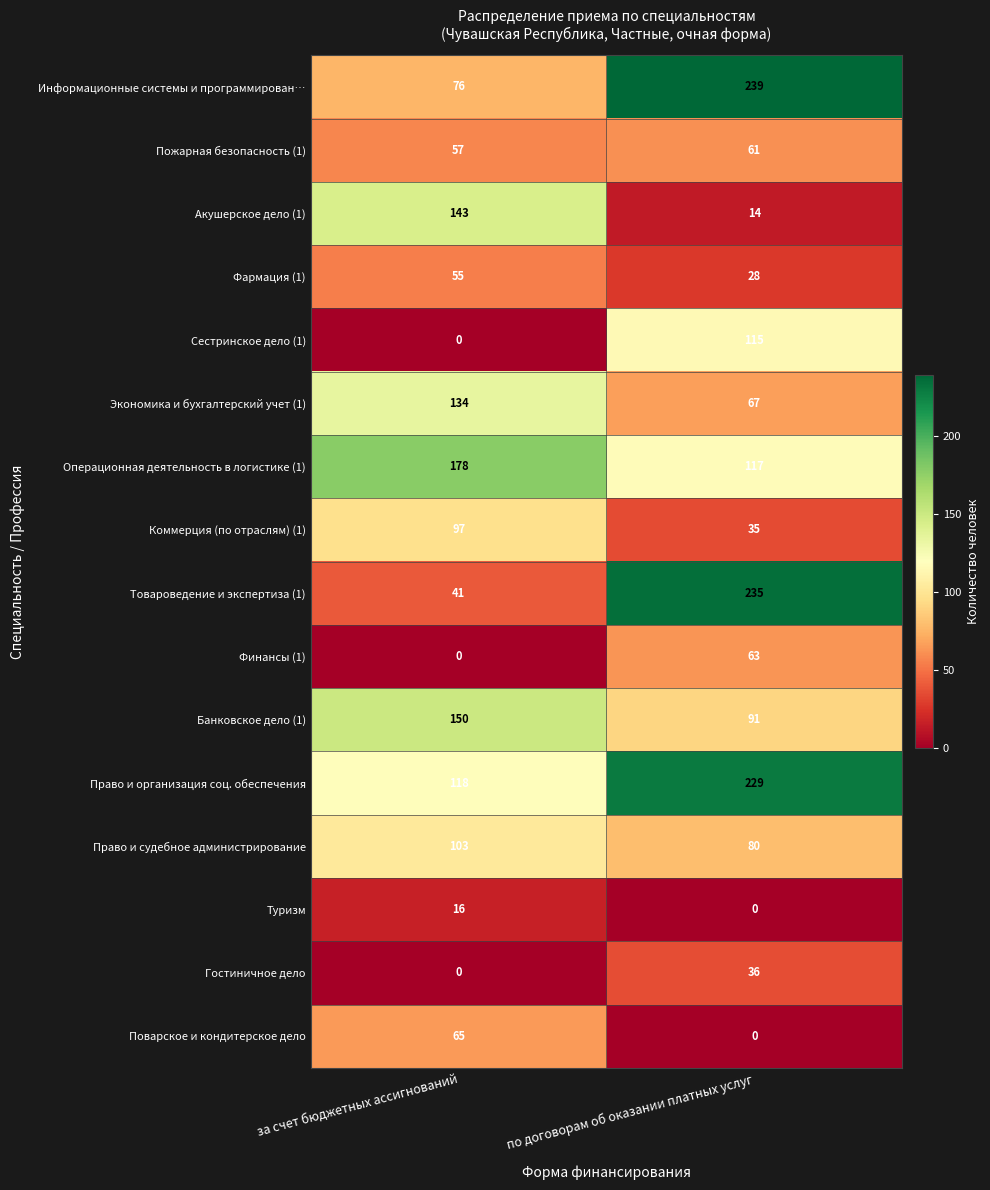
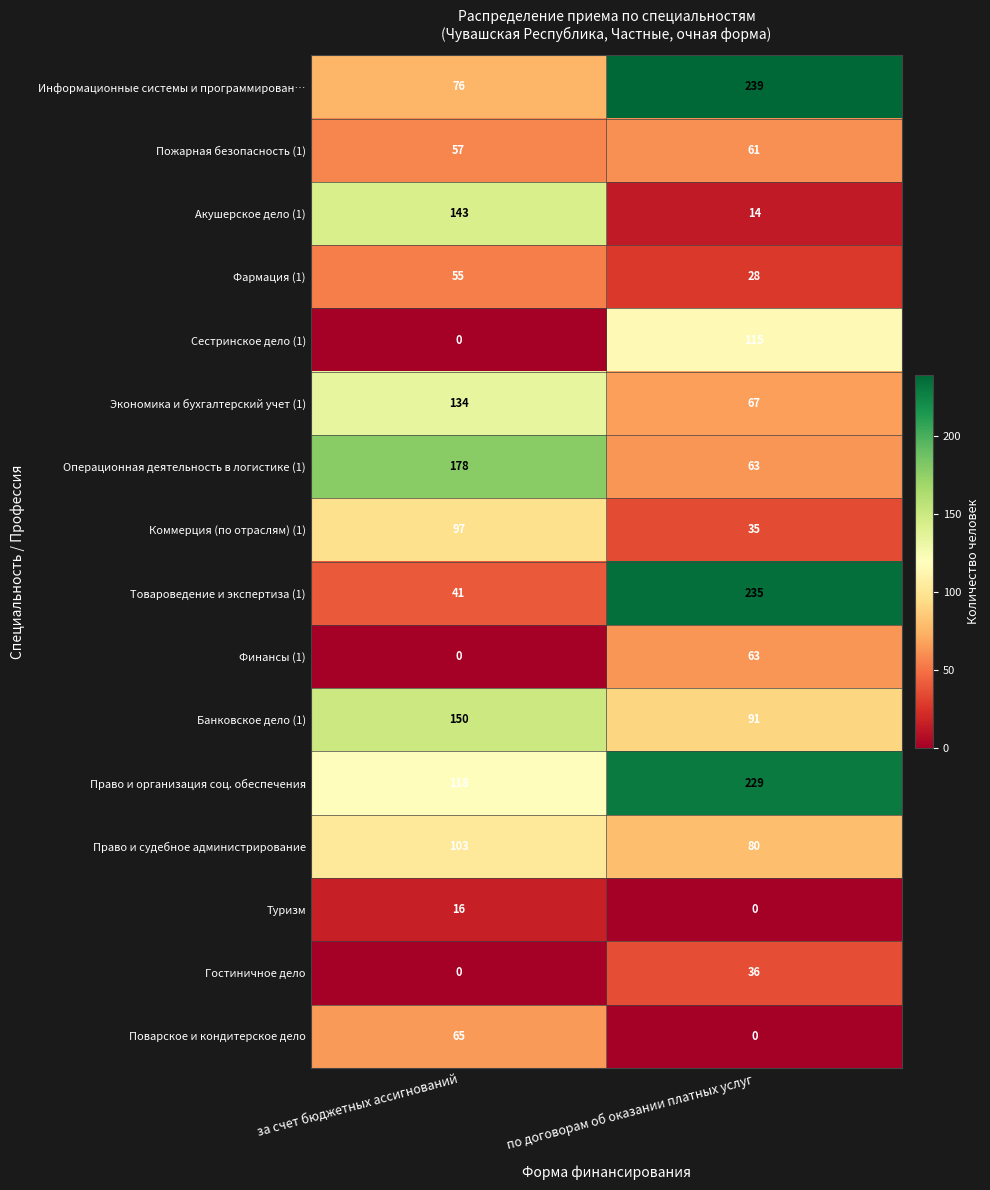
Операционная деятельность в логистике (1), по договорам об оказании платных услуг: 117 -> 63
